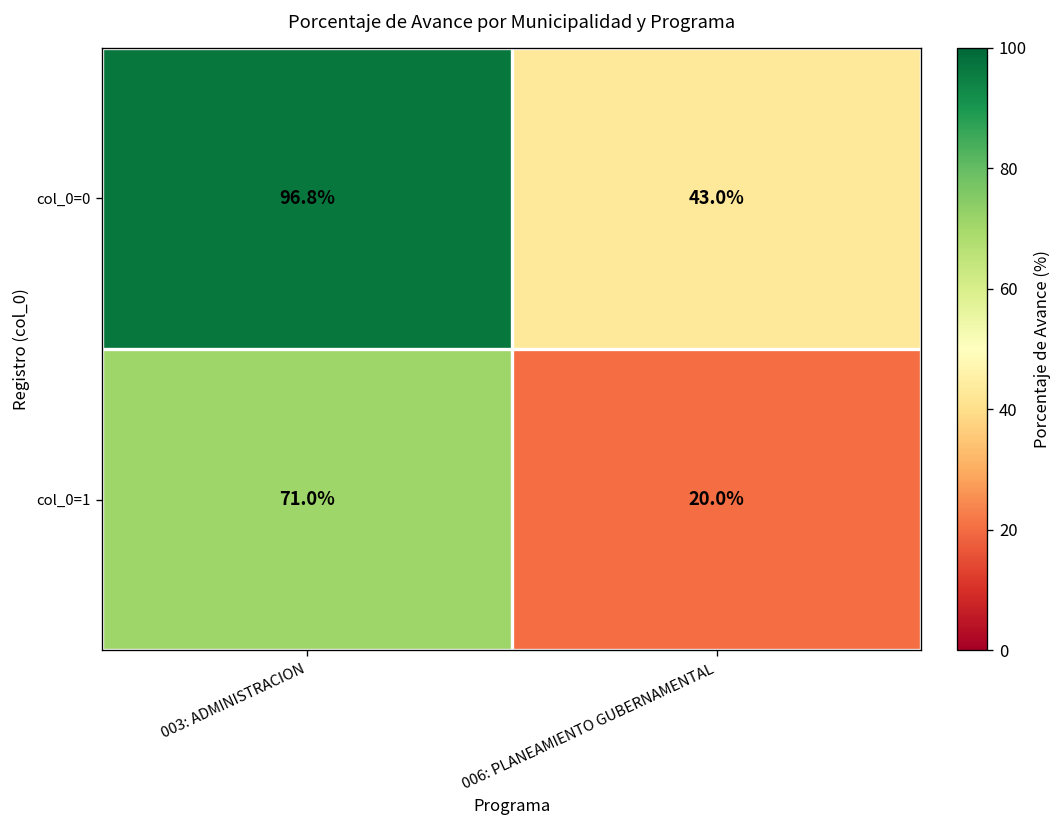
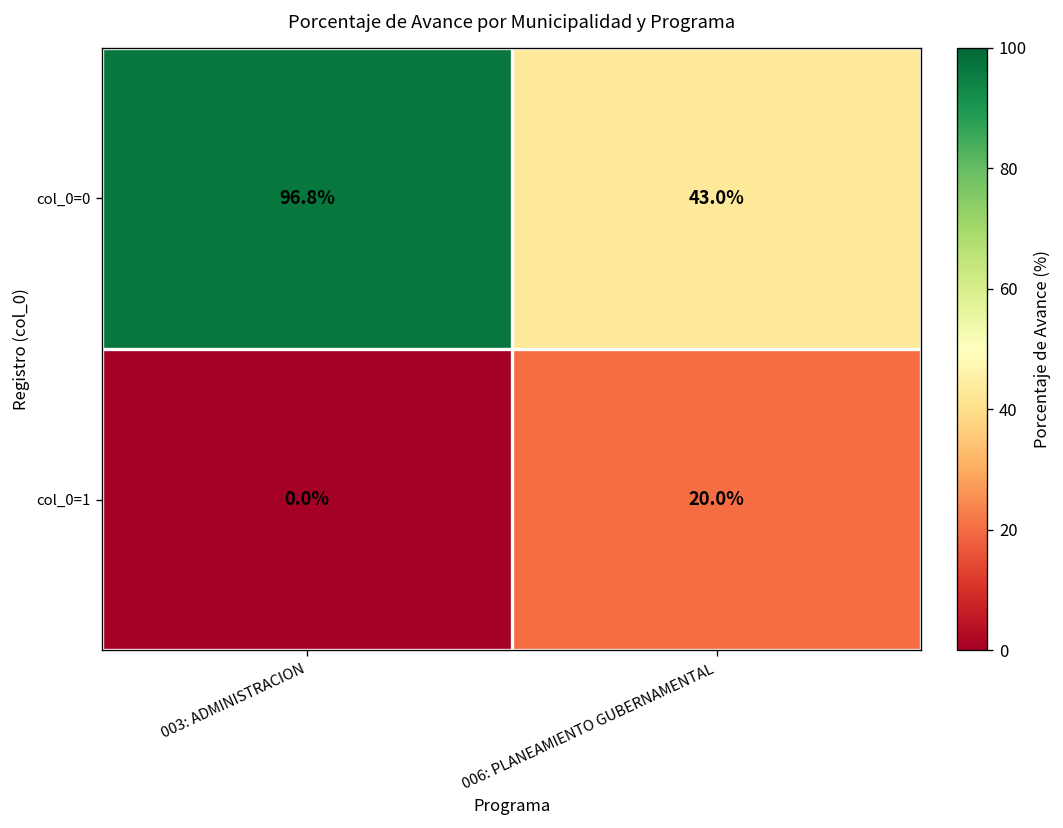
col_0=1, 003: ADMINISTRACION: 71.0% -> 0.0%
